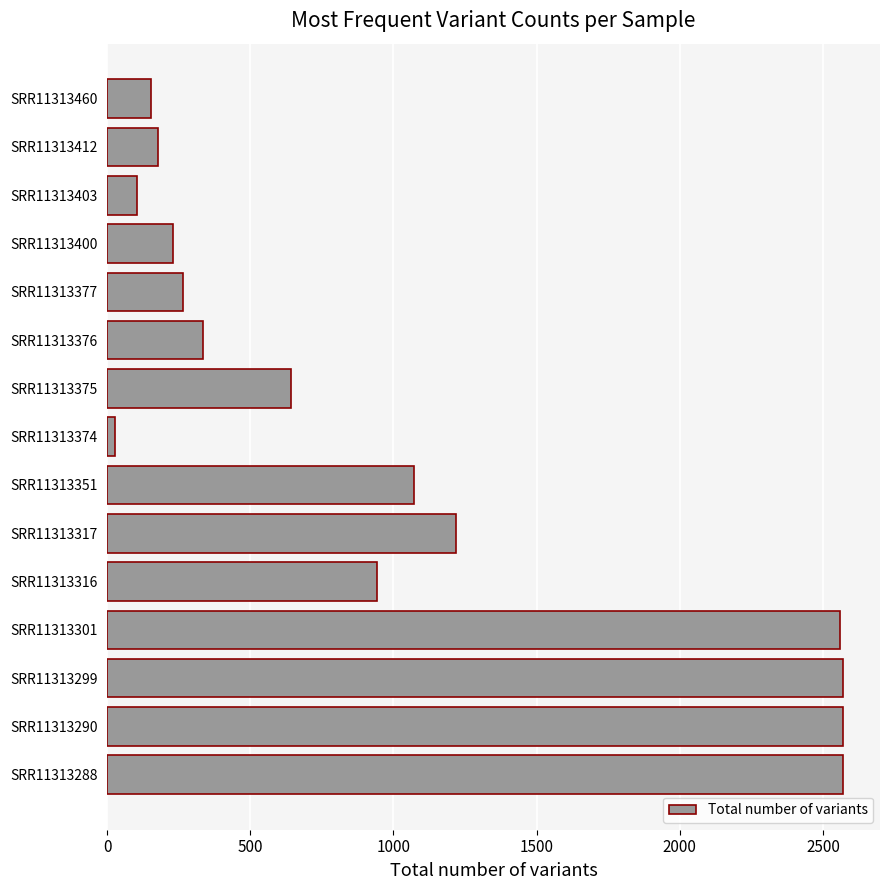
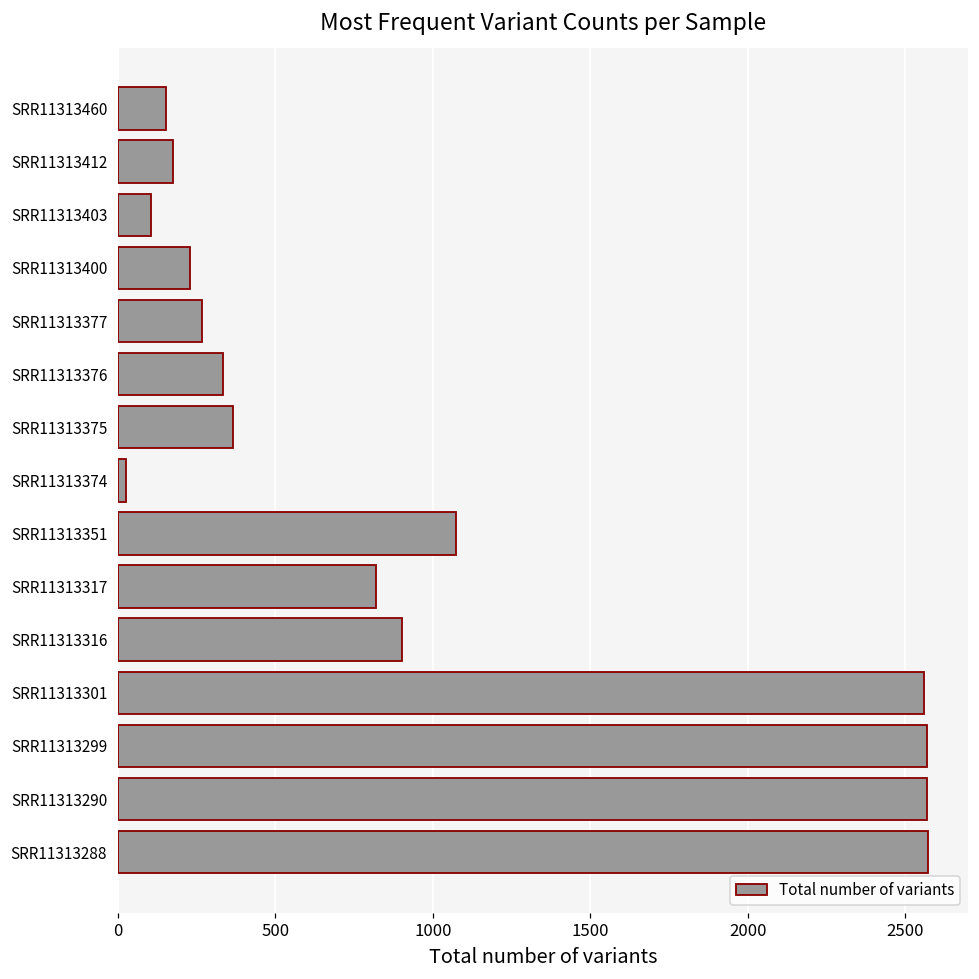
SRR11313375: 640 -> 370
SRR11313317: 1220 -> 820
SRR11313316: 940 -> 900
